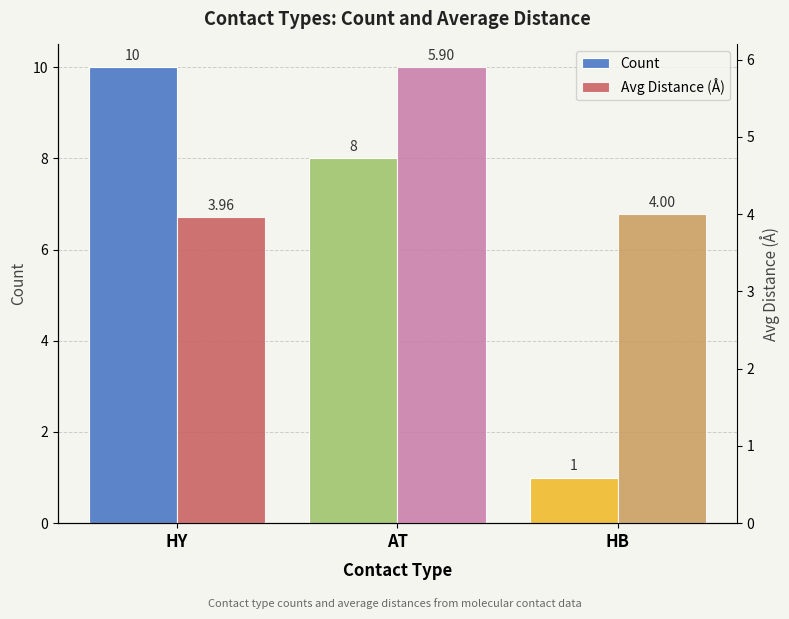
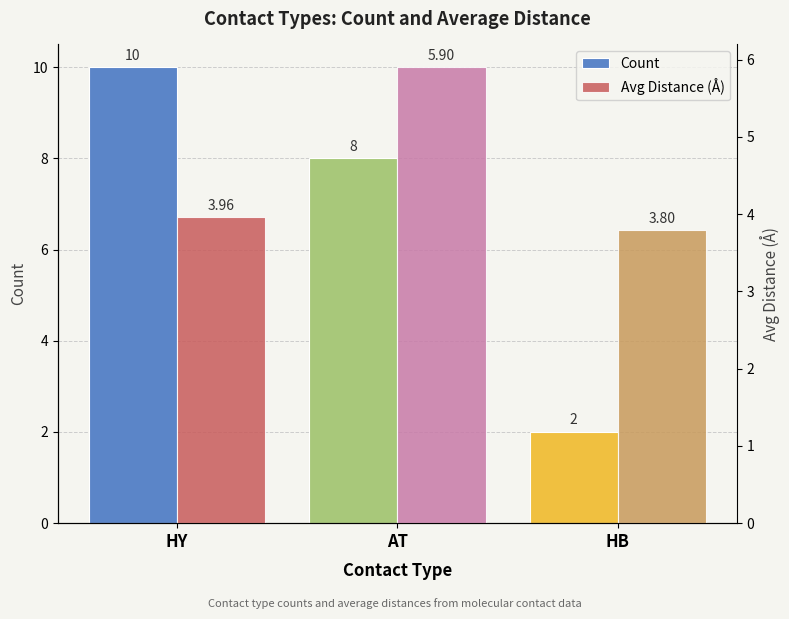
Count, HB: 1 -> 2
Avg Distance (Å), HB: 4.00 -> 3.80
